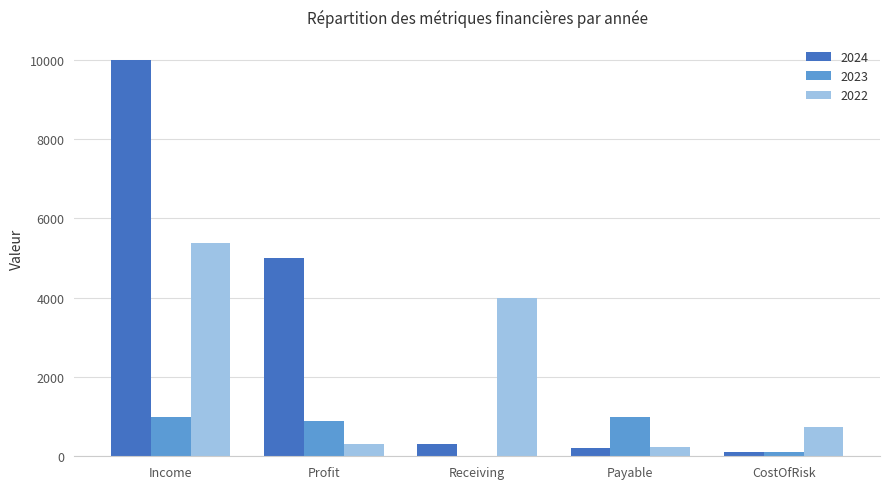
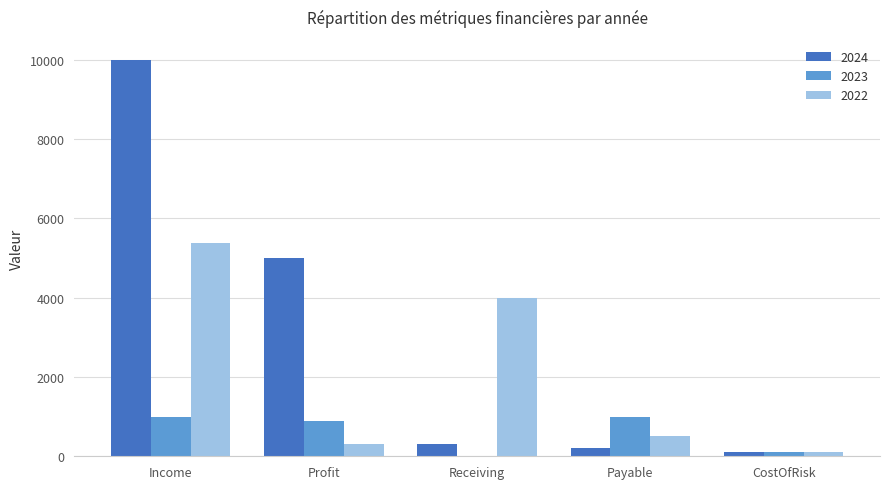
2022, Payable: 200 -> 500
2022, CostOfRisk: 700 -> 100
